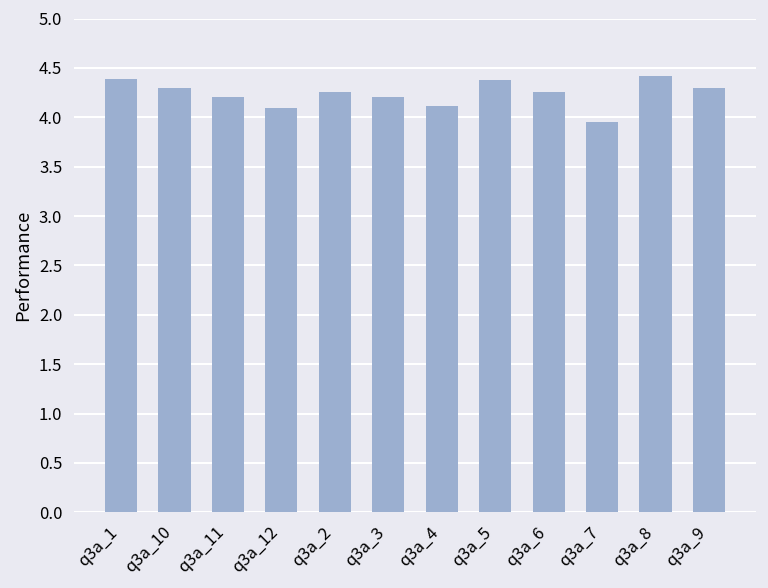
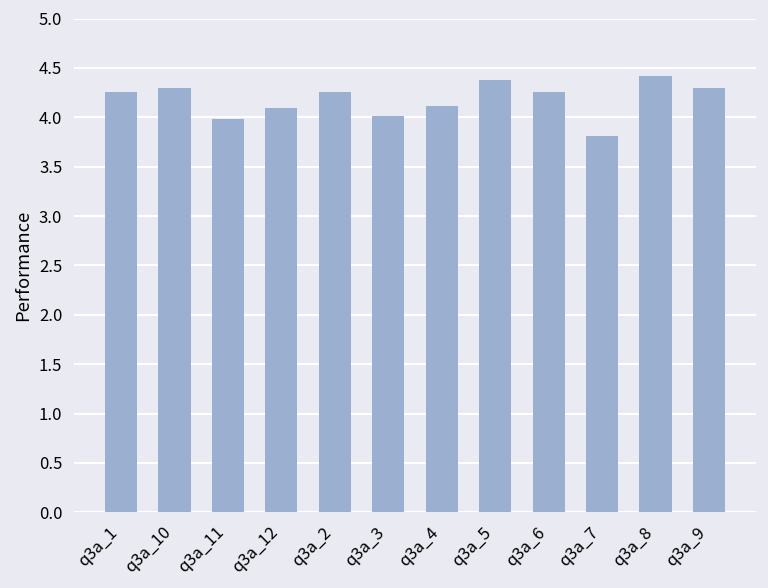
q3a_1: 4.4 -> 4.3
q3a_11: 4.2 -> 4.0
q3a_3: 4.2 -> 4.0
q3a_7: 4.0 -> 3.8
